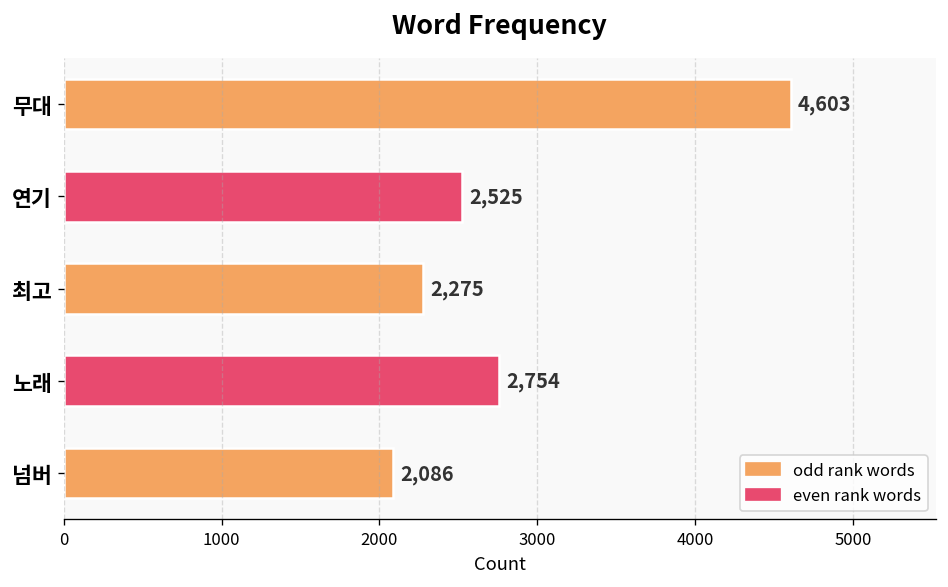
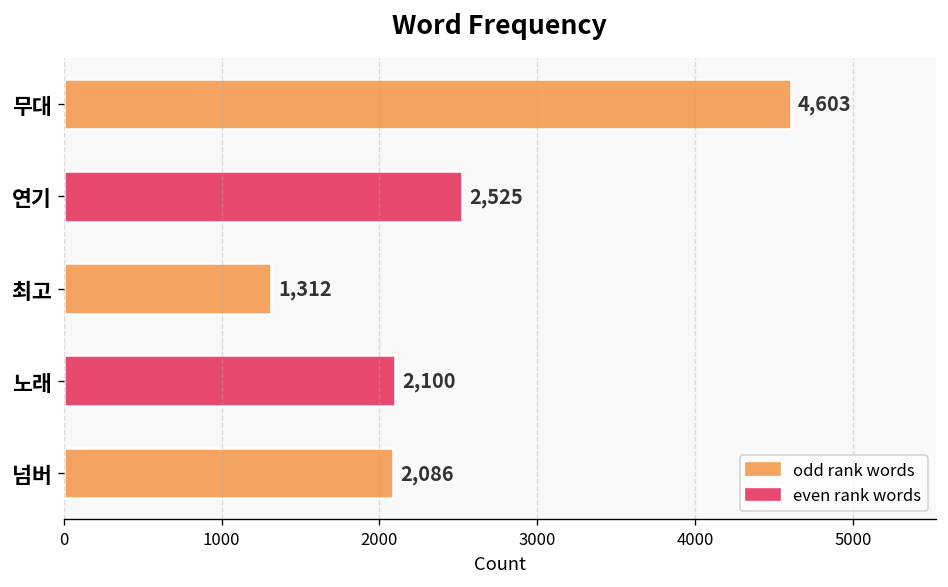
최고: 2,275 -> 1,312
노래: 2,754 -> 2,100
